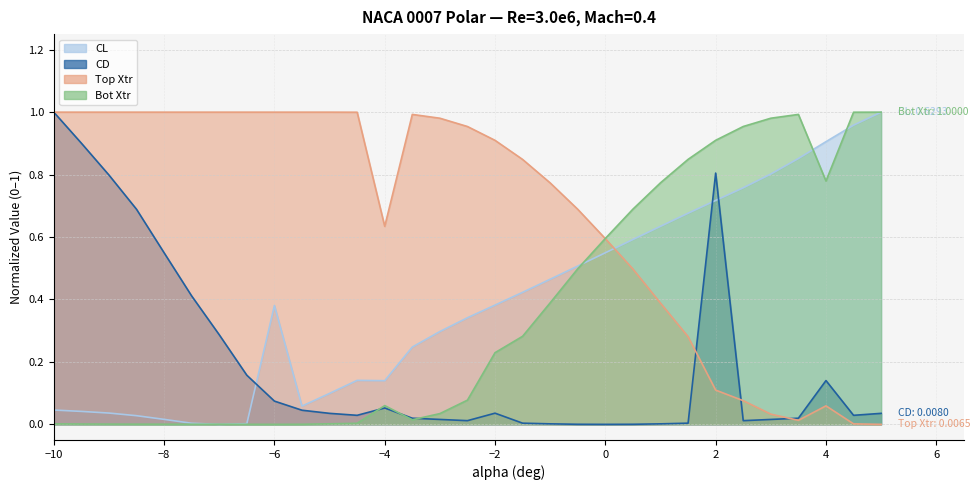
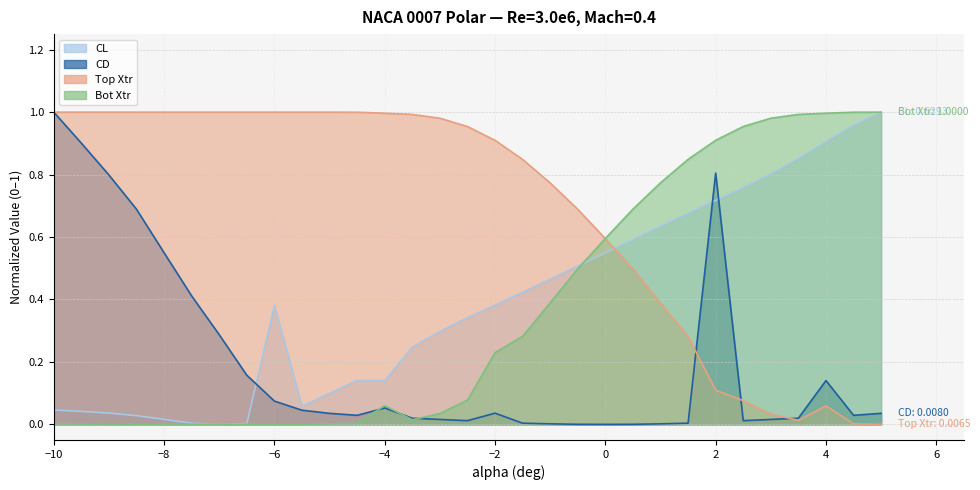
Top Xtr, −4: 0.63 -> 1.00
Bot Xtr, 4: 0.78 -> 1.00
